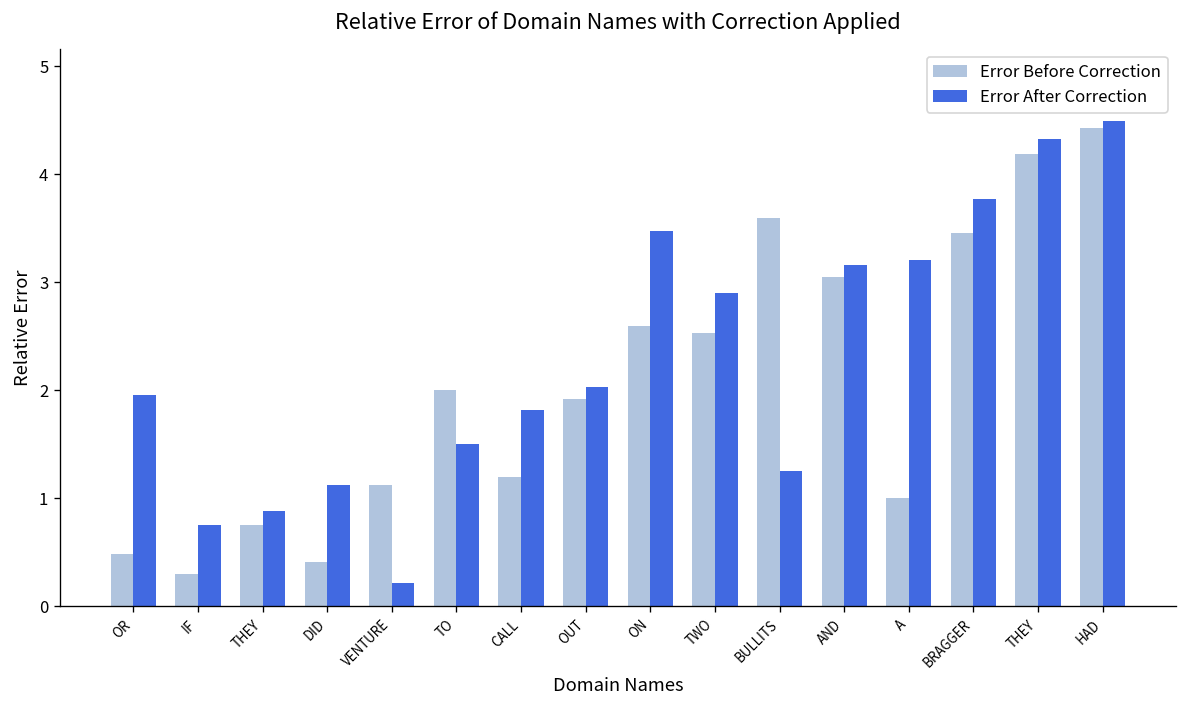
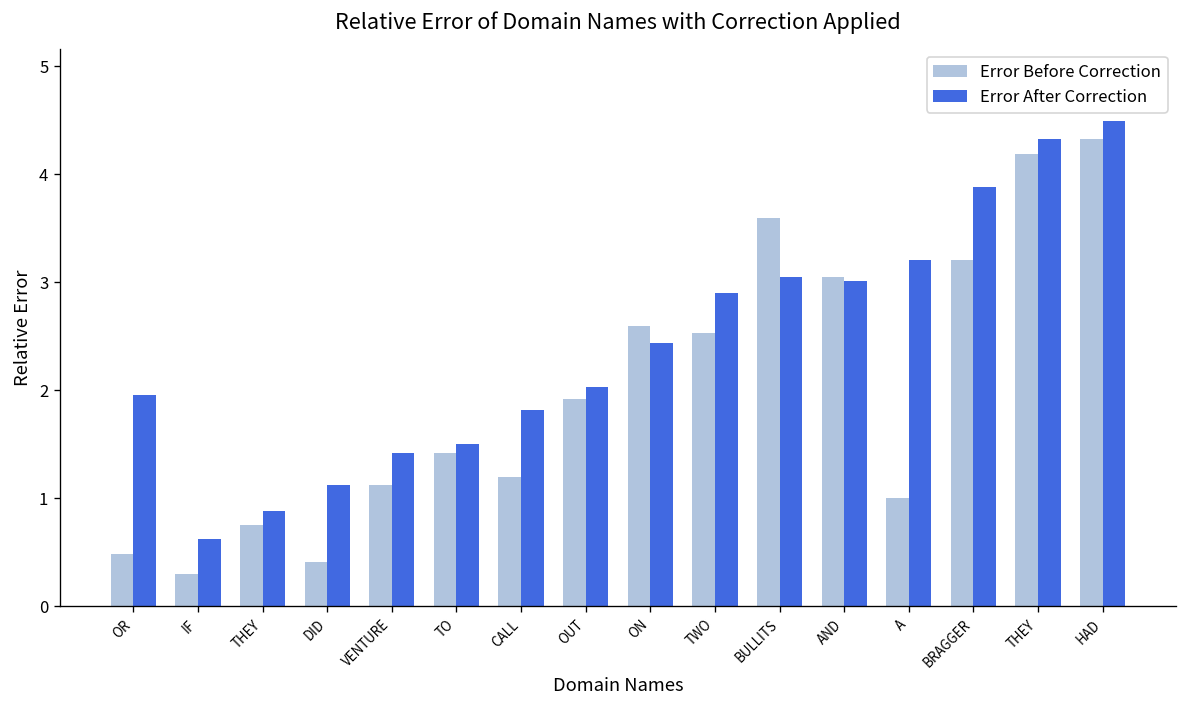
Error After Correction, IF: 0.8 -> 0.6
Error After Correction, VENTURE: 0.2 -> 1.4
Error Before Correction, TO: 2.0 -> 1.4
Error After Correction, ON: 3.5 -> 2.4
Error After Correction, BULLITS: 1.3 -> 3.1
Error After Correction, AND: 3.2 -> 3.0
Error Before Correction, BRAGGER: 3.5 -> 3.2
Error After Correction, BRAGGER: 3.8 -> 3.9
Error Before Correction, HAD: 4.4 -> 4.3
